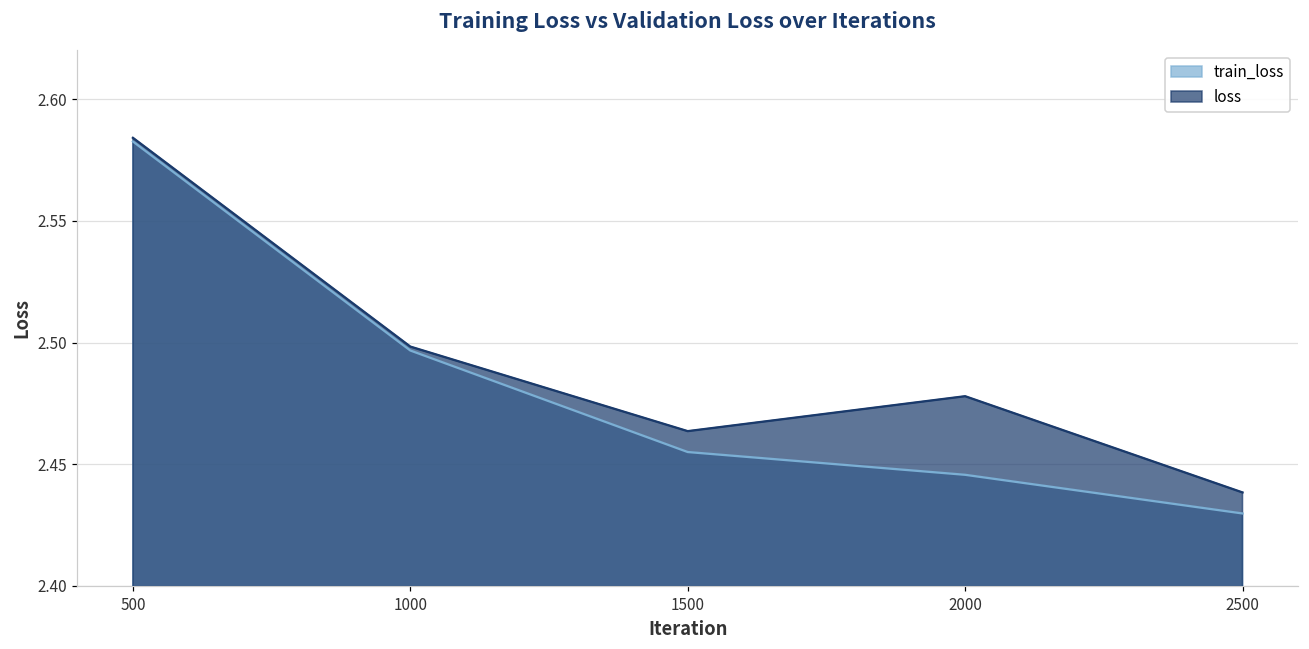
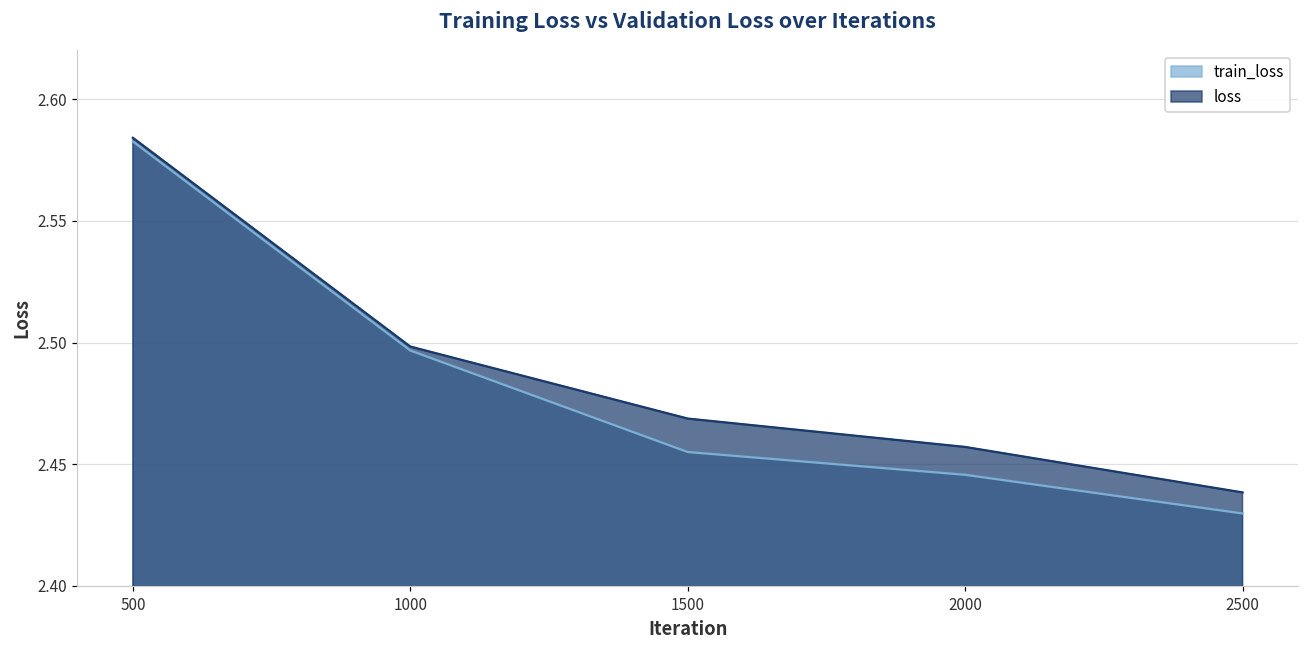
loss, 1500: 2.464 -> 2.469
loss, 2000: 2.478 -> 2.457
